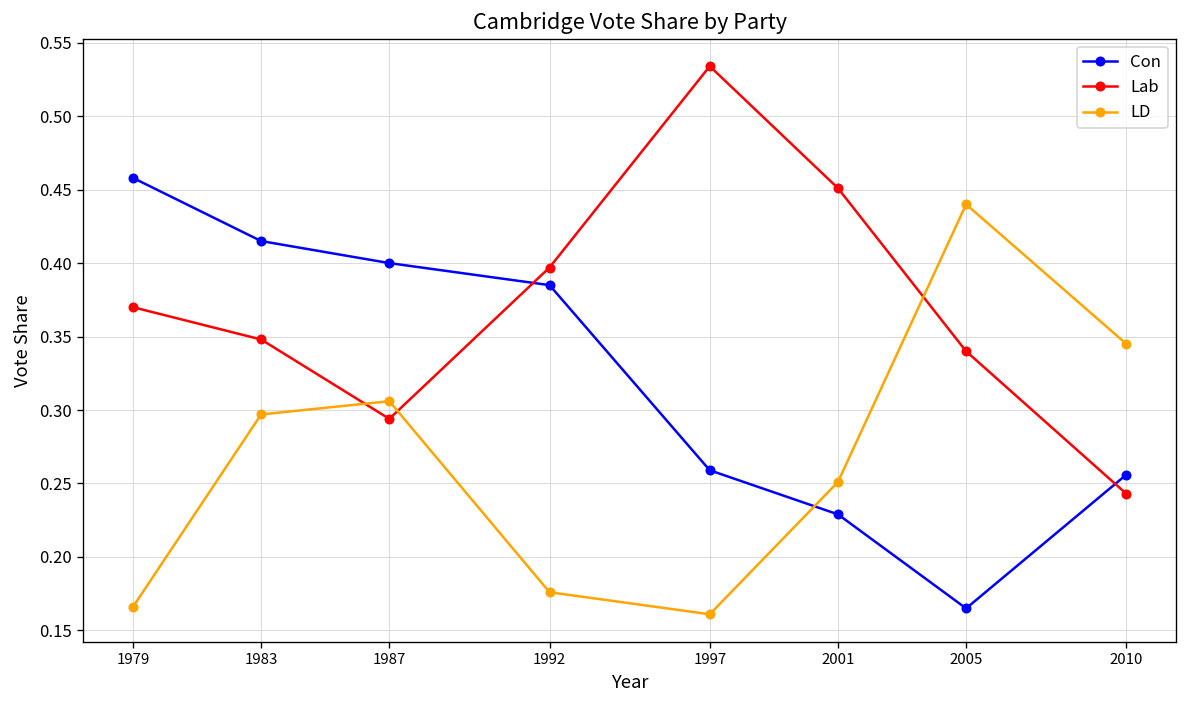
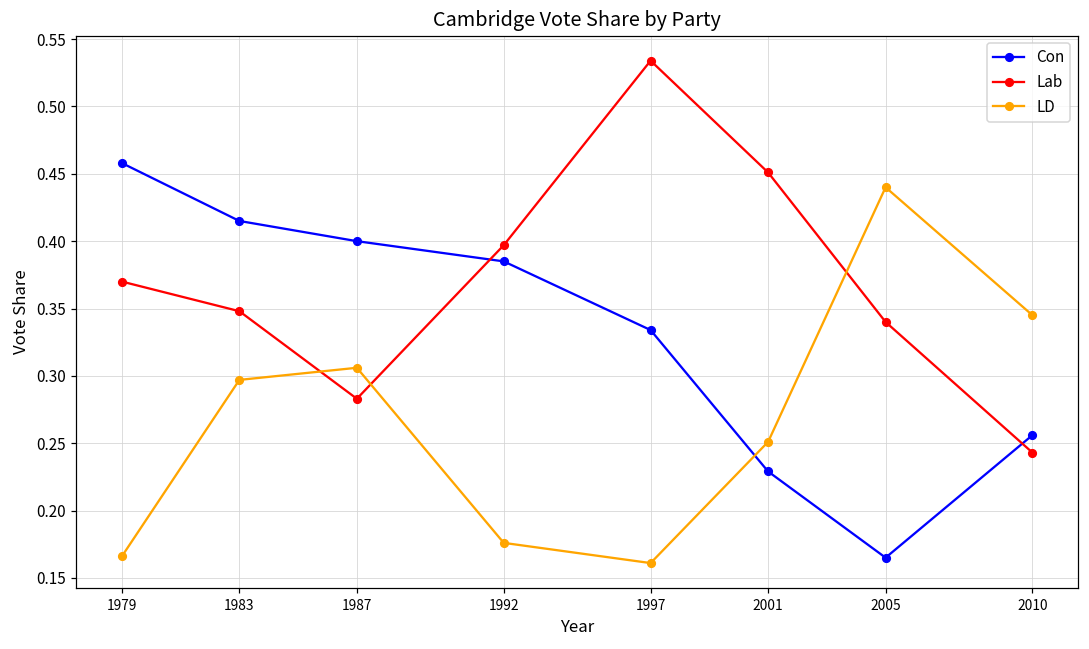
Lab, 1987: 0.294 -> 0.283
Con, 1997: 0.259 -> 0.334
